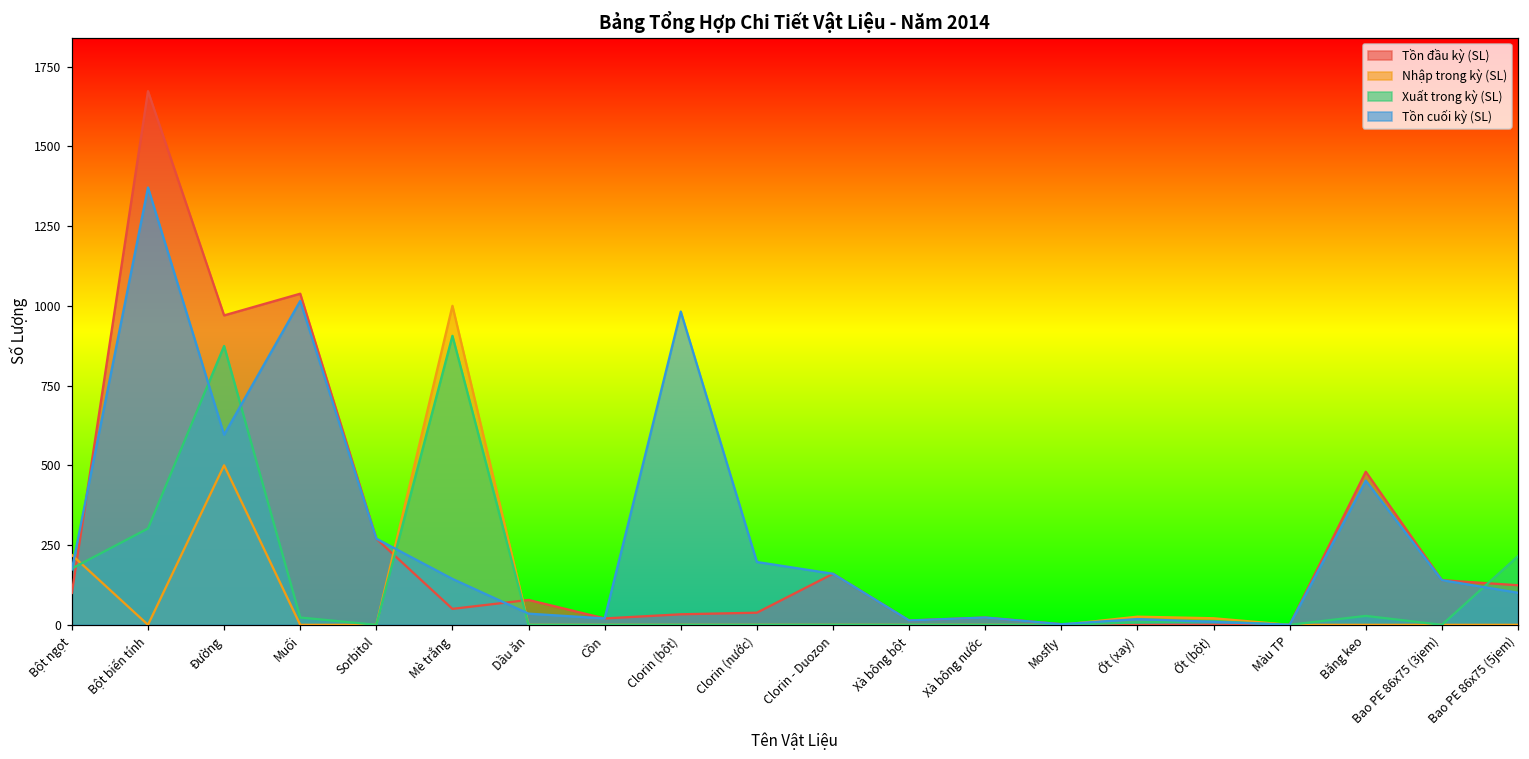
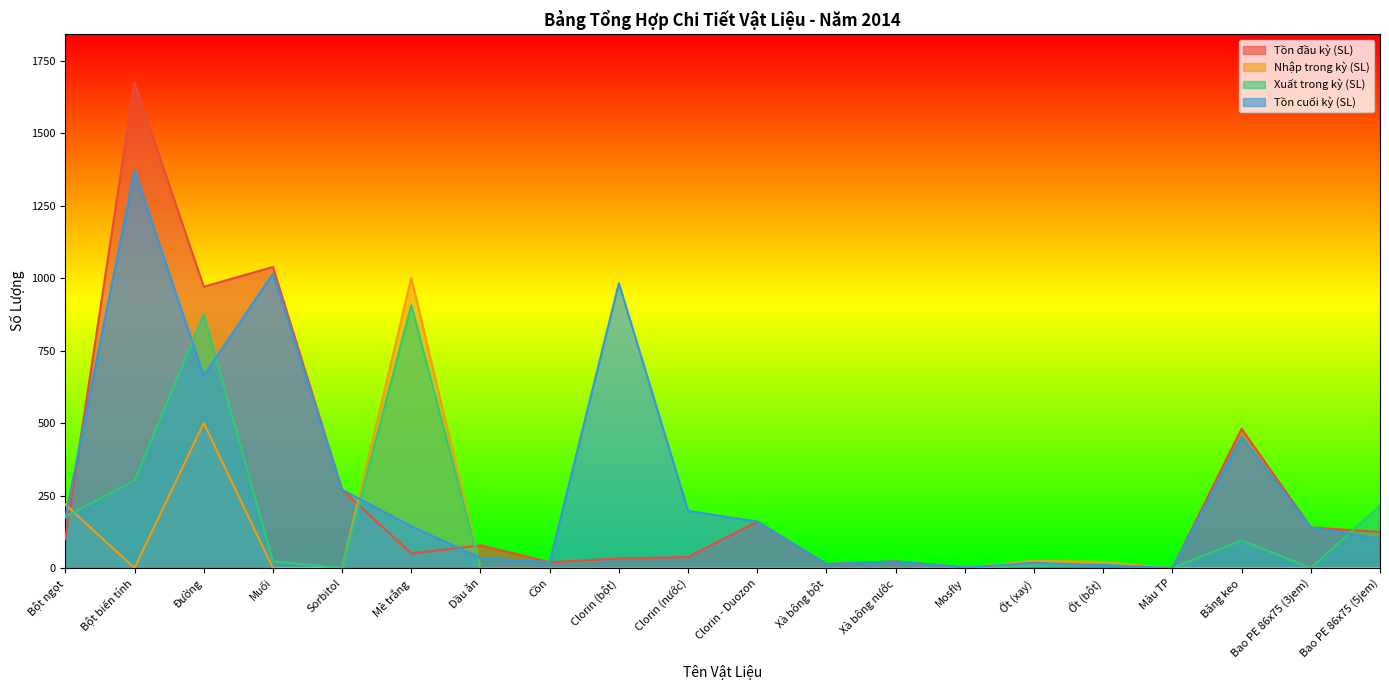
Tồn cuối kỳ (SL), Đường: 600 -> 660
Xuất trong kỳ (SL), Băng keo: 30 -> 100
